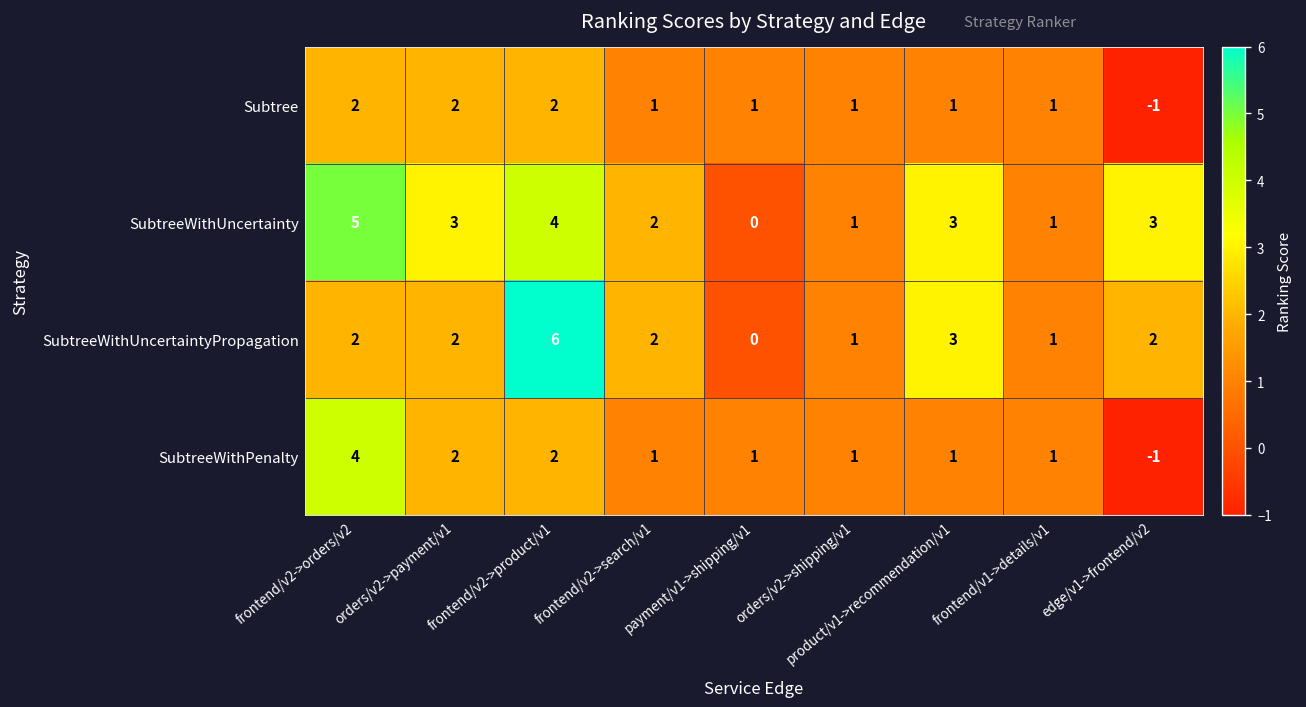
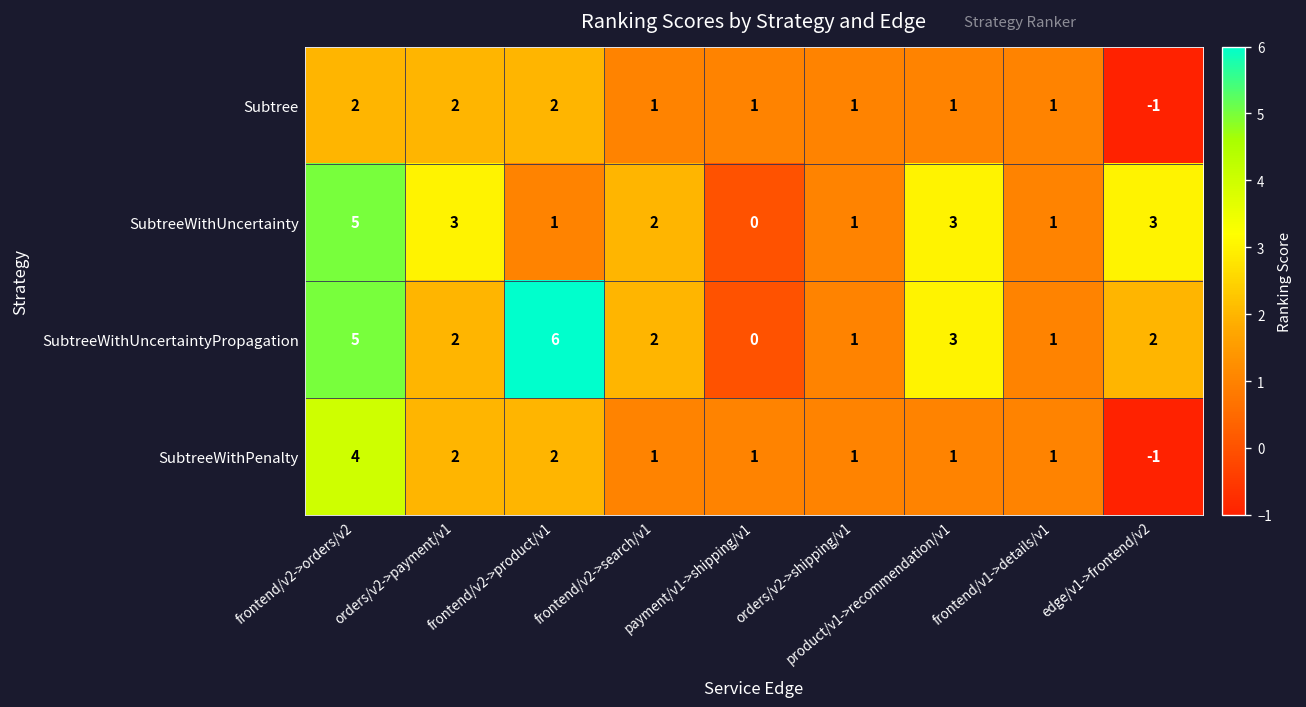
SubtreeWithUncertainty, frontend/v2->product/v1: 4 -> 1
SubtreeWithUncertaintyPropagation, frontend/v2->orders/v2: 2 -> 5
